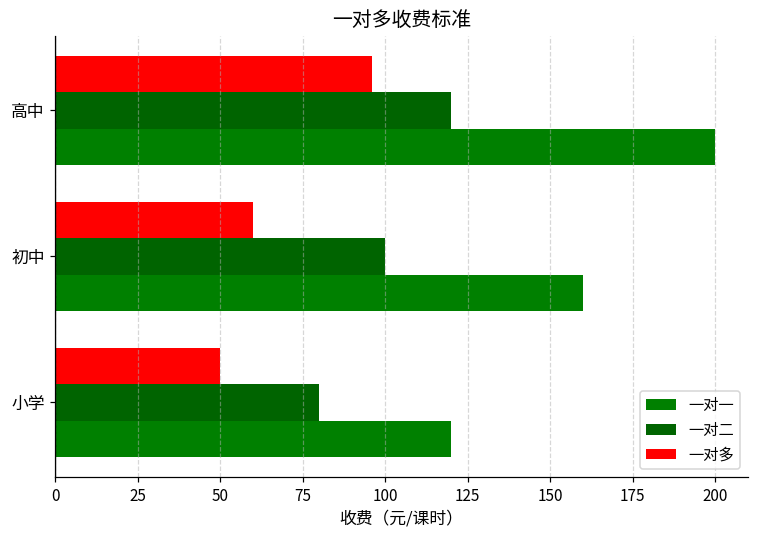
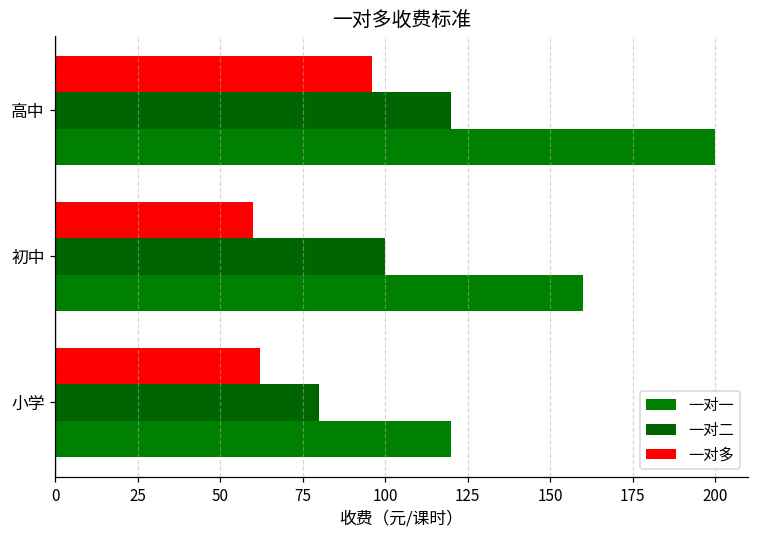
一对多, 小学: 50 -> 62
